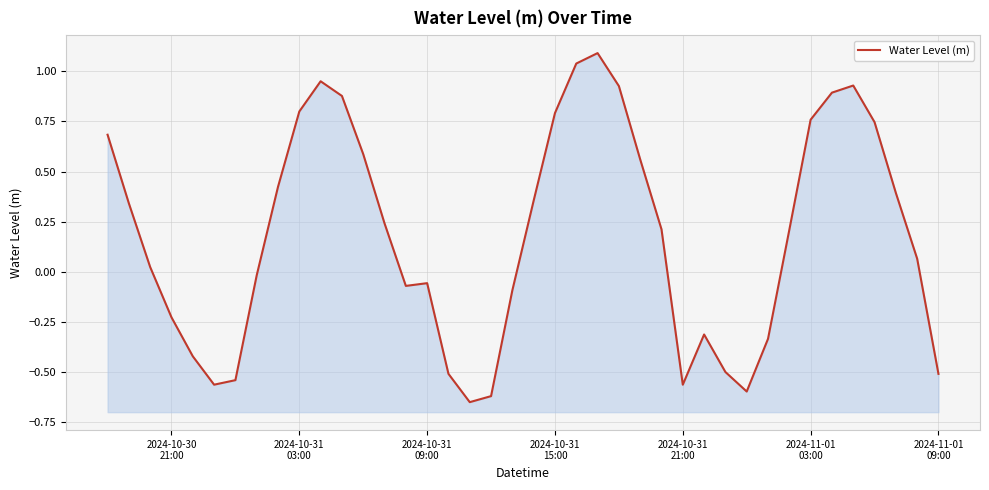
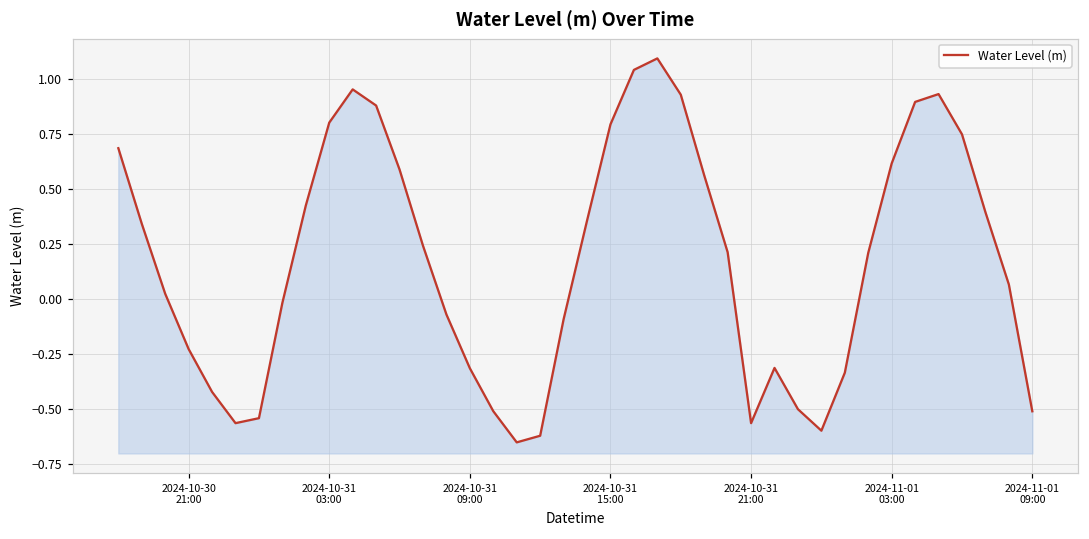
2024-10-31 09:00: -0.06 -> -0.31
2024-11-01 03:00: 0.76 -> 0.61
